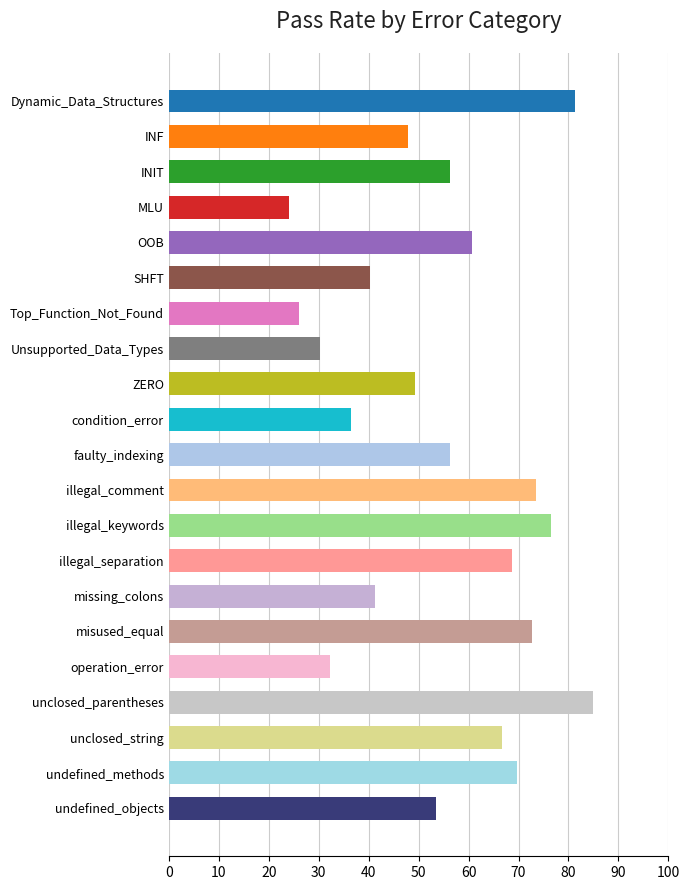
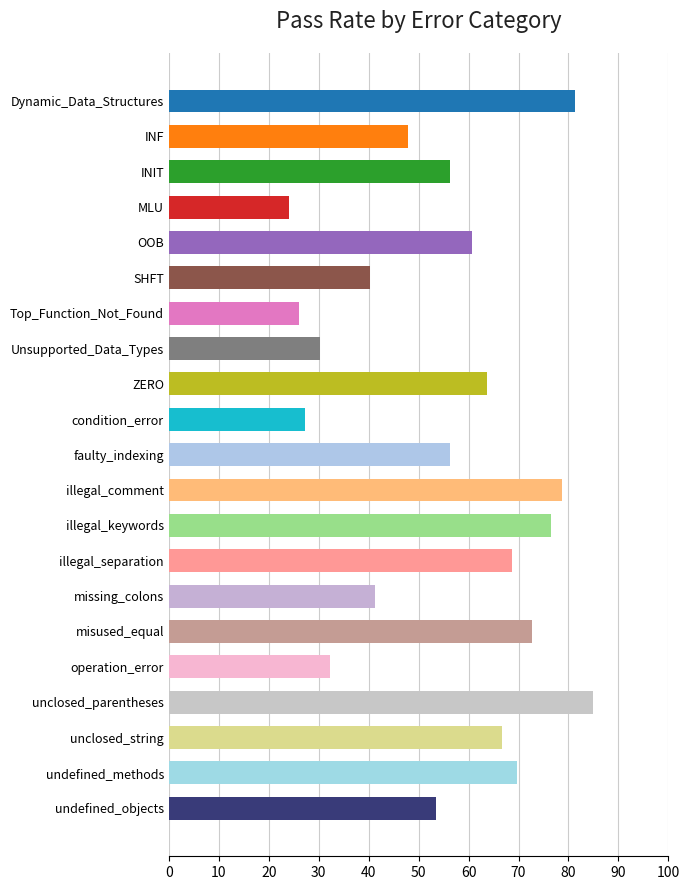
ZERO: 49 -> 64
condition_error: 36 -> 27
illegal_comment: 74 -> 79
